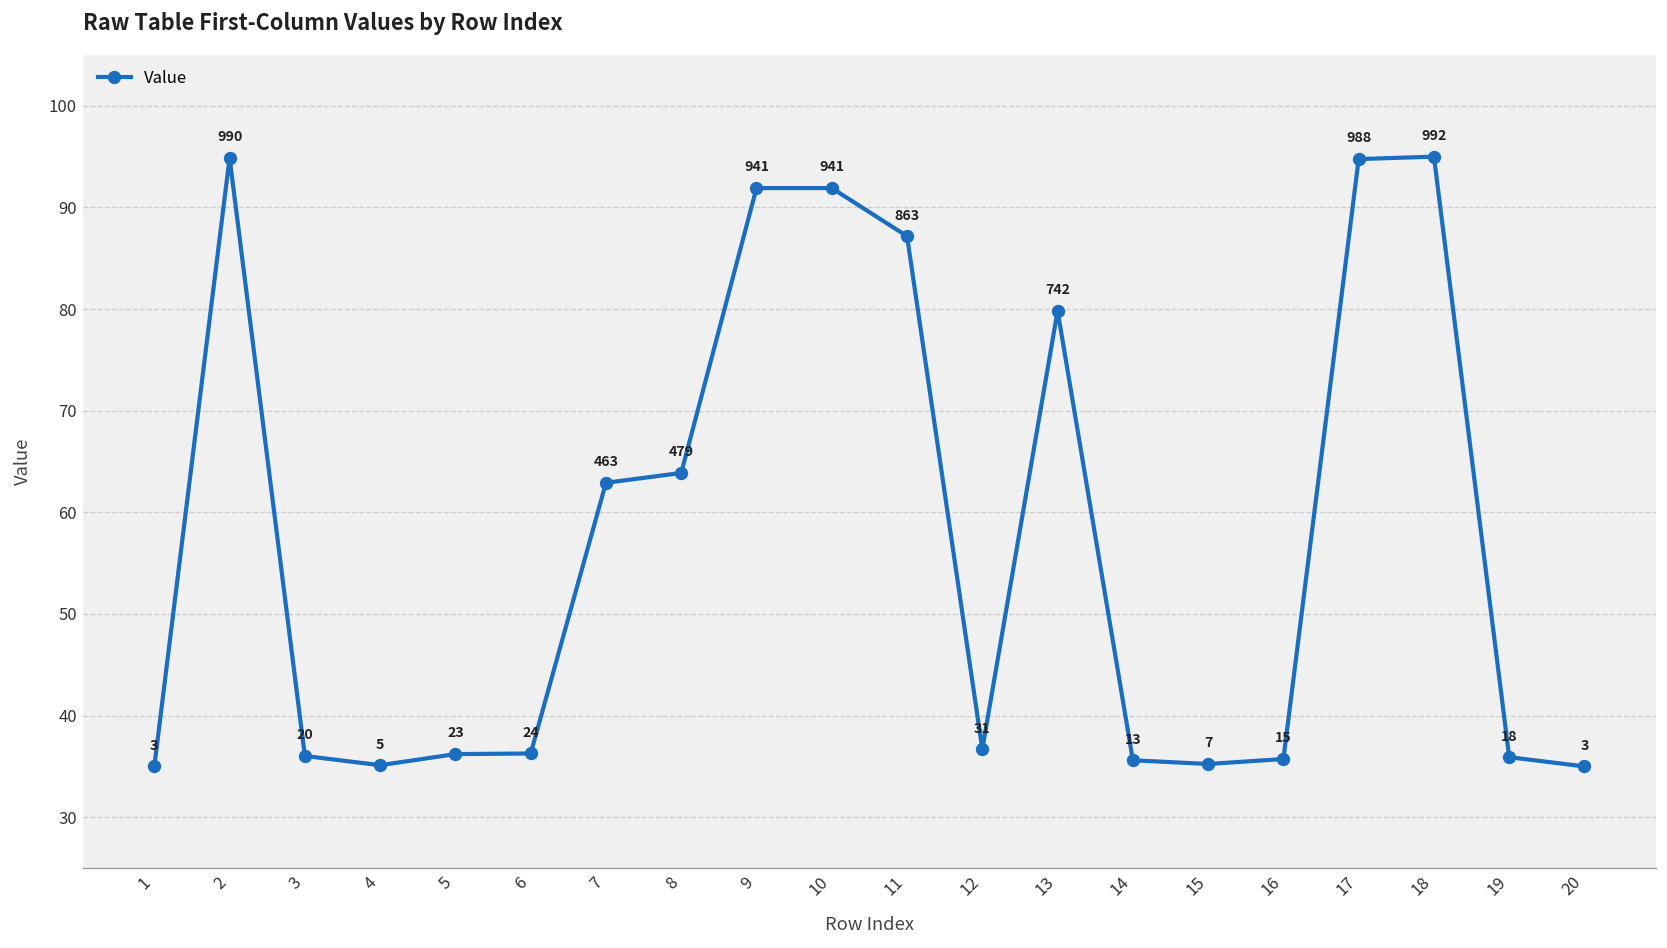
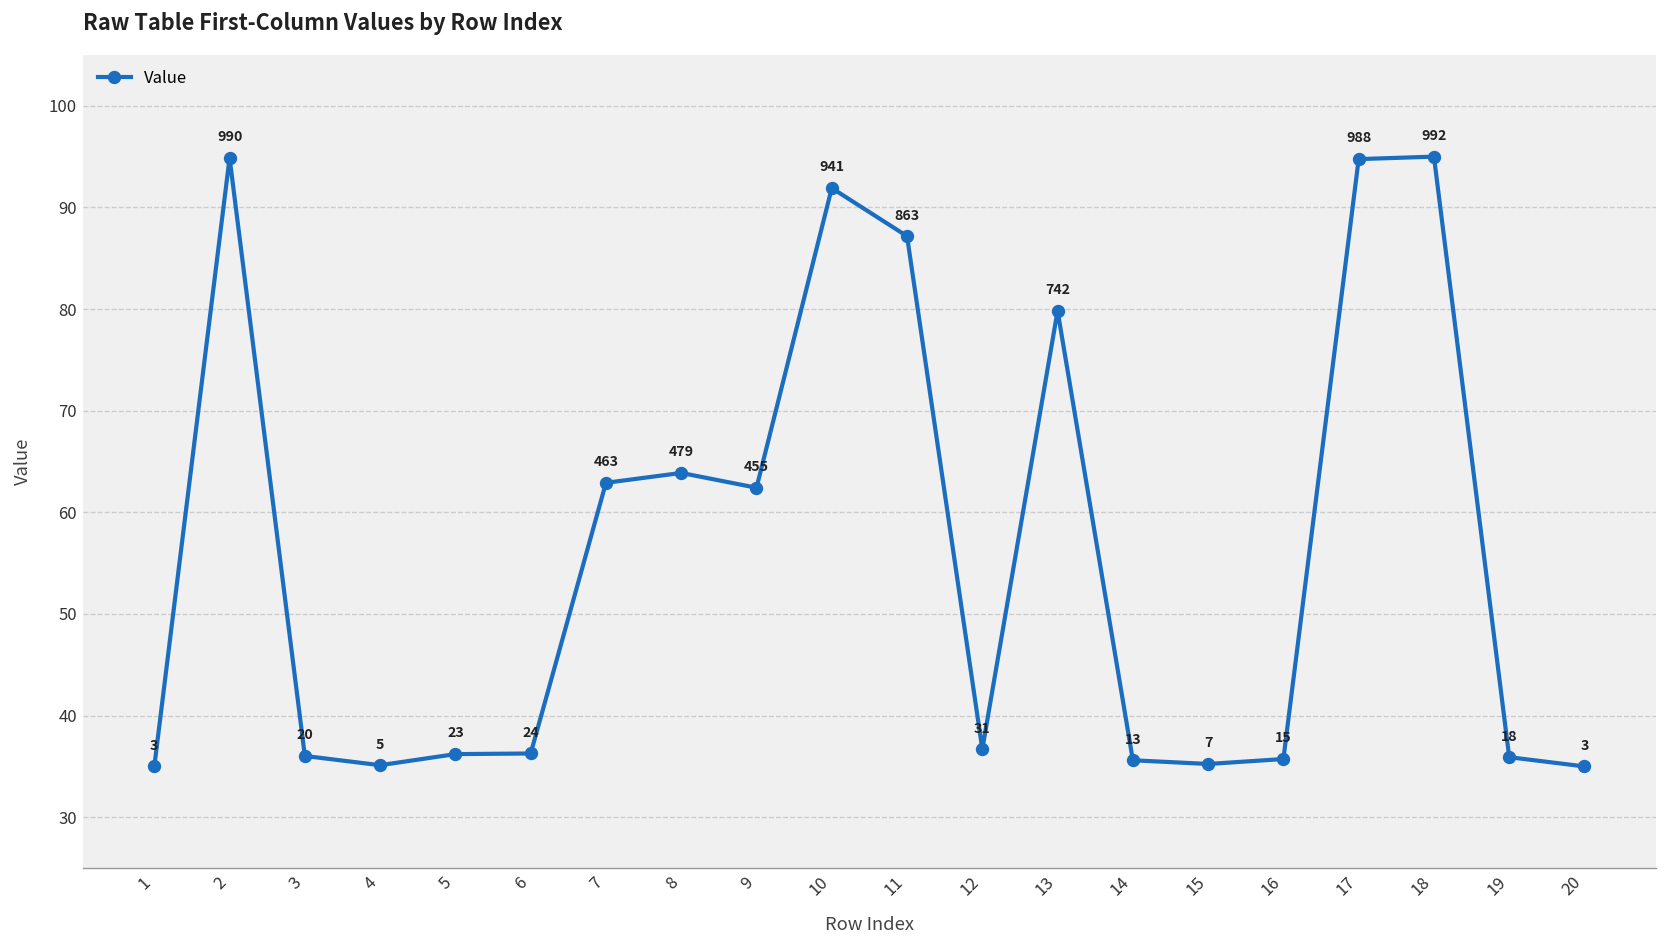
9: 941 -> 455
